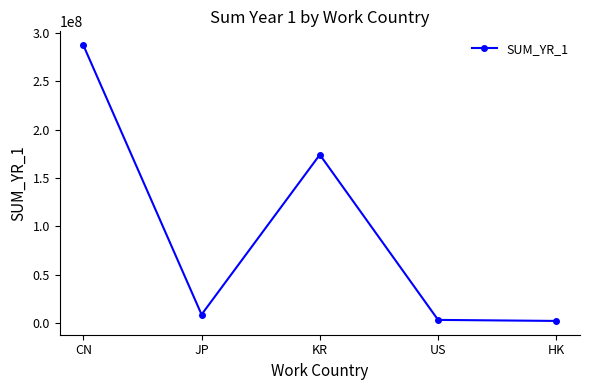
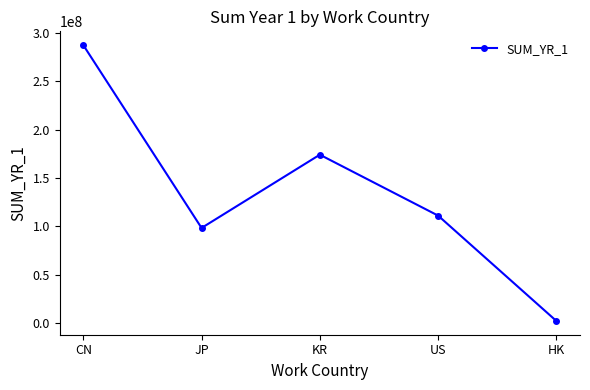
JP: 10000000 -> 100000000
US: 0 -> 110000000
